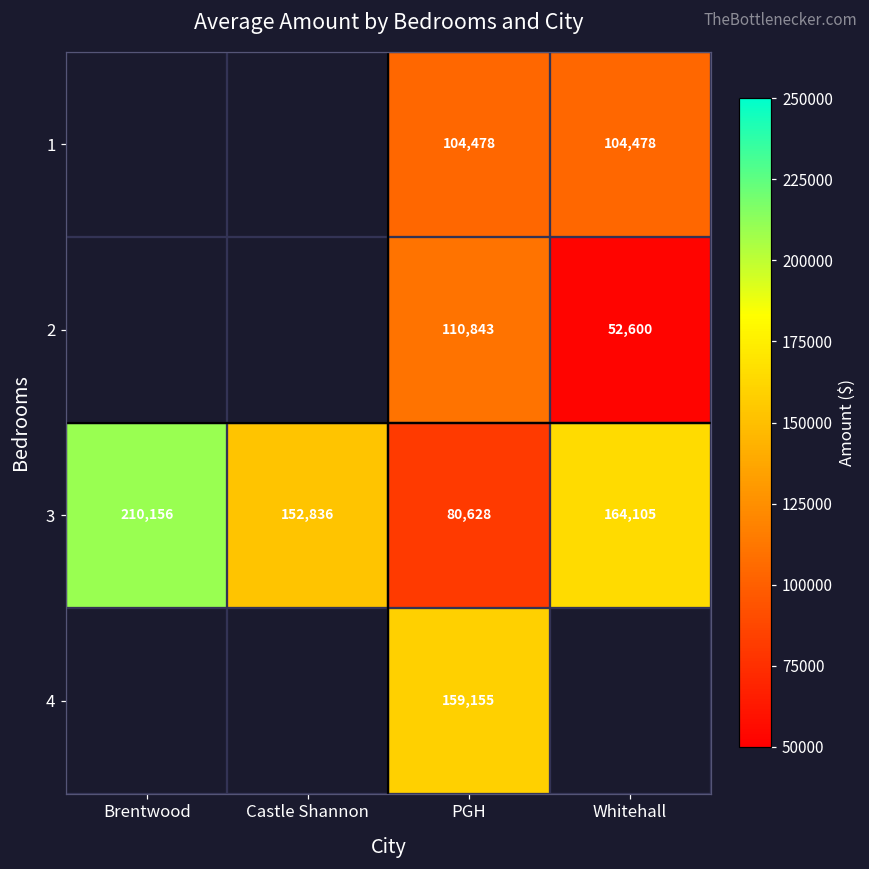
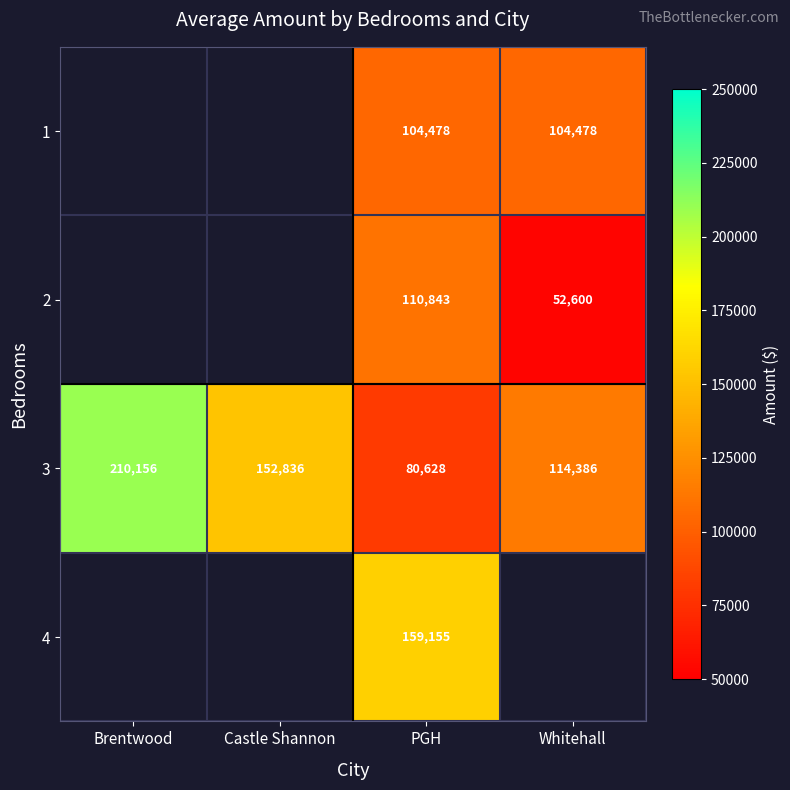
3, Whitehall: 164,105 -> 114,386
